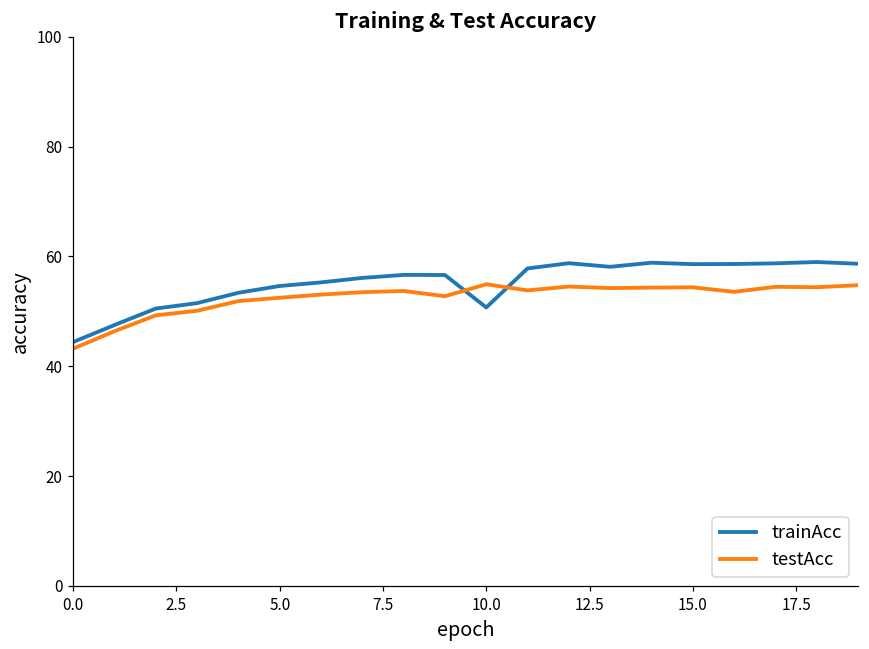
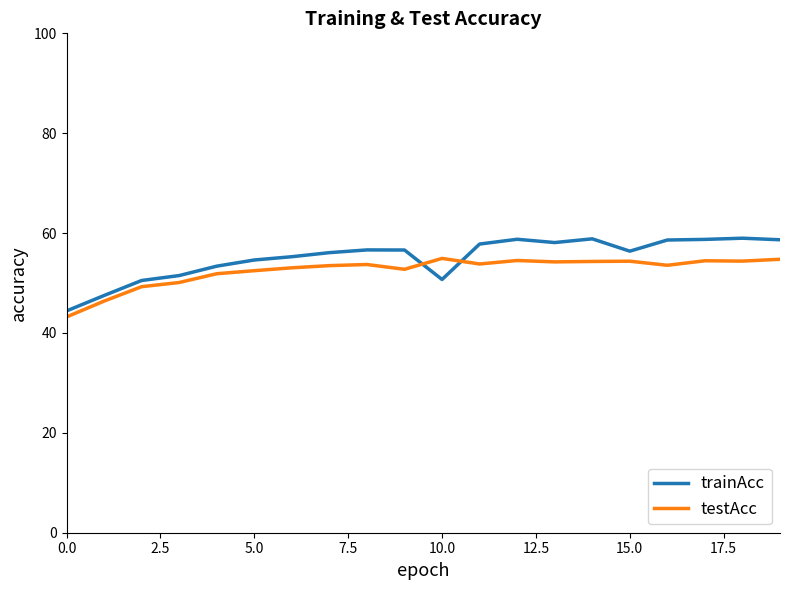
trainAcc, 15.0: 59 -> 56
